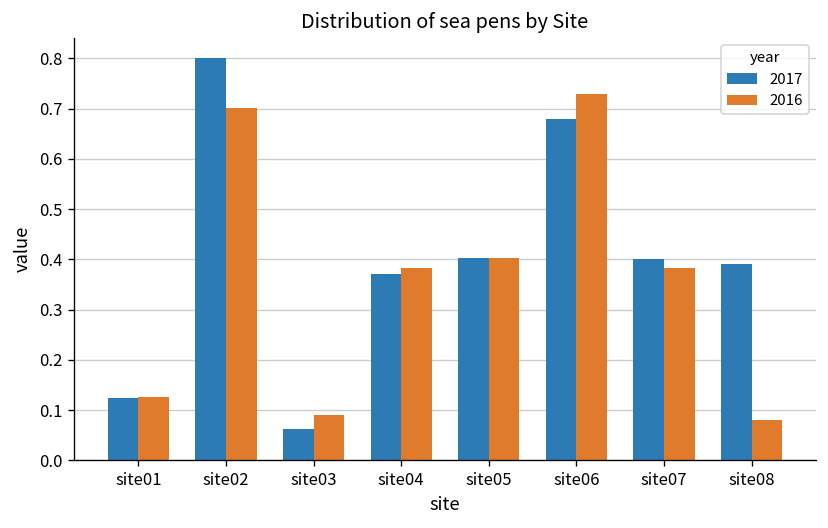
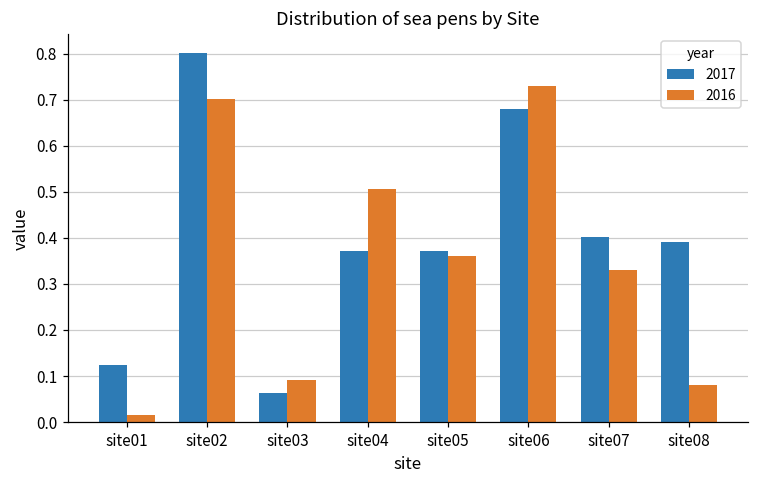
2016, site01: 0.13 -> 0.02
2016, site04: 0.38 -> 0.51
2017, site05: 0.40 -> 0.37
2016, site05: 0.40 -> 0.36
2016, site07: 0.38 -> 0.33
